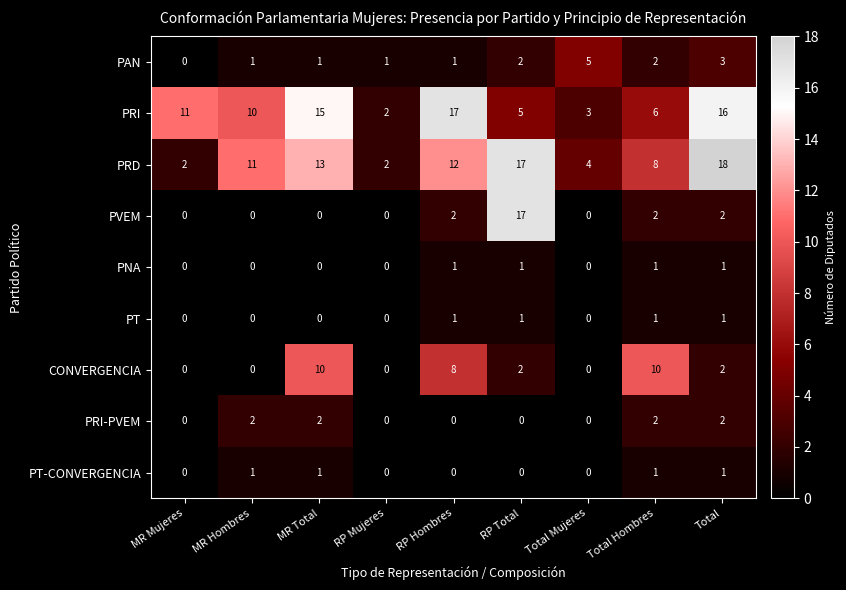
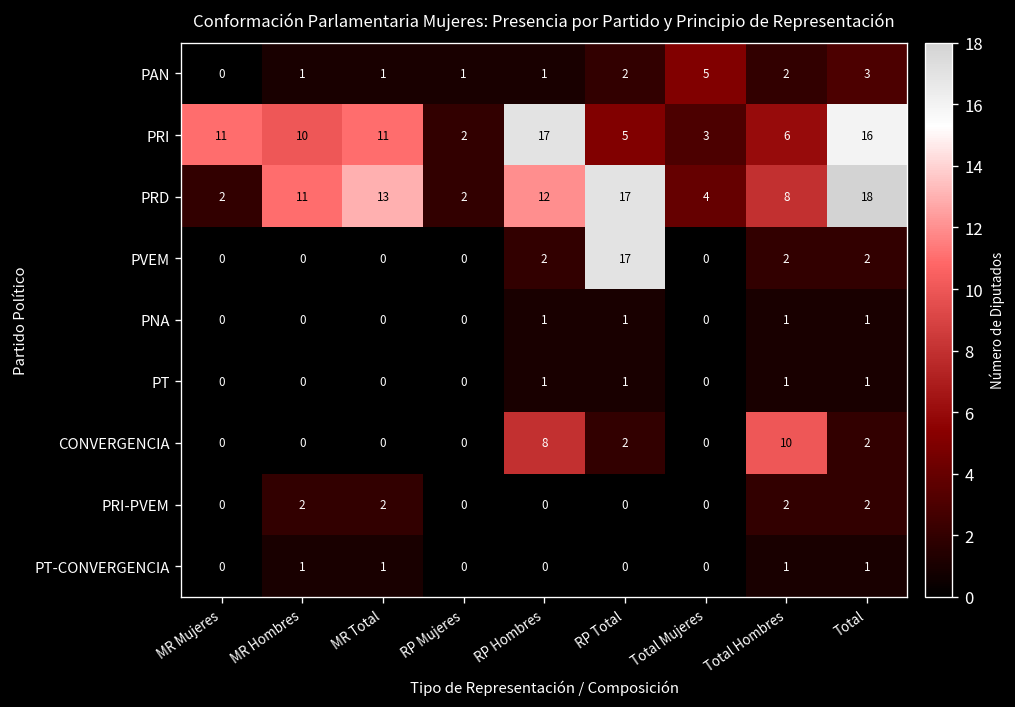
PRI, MR Total: 15 -> 11
CONVERGENCIA, MR Total: 10 -> 0
